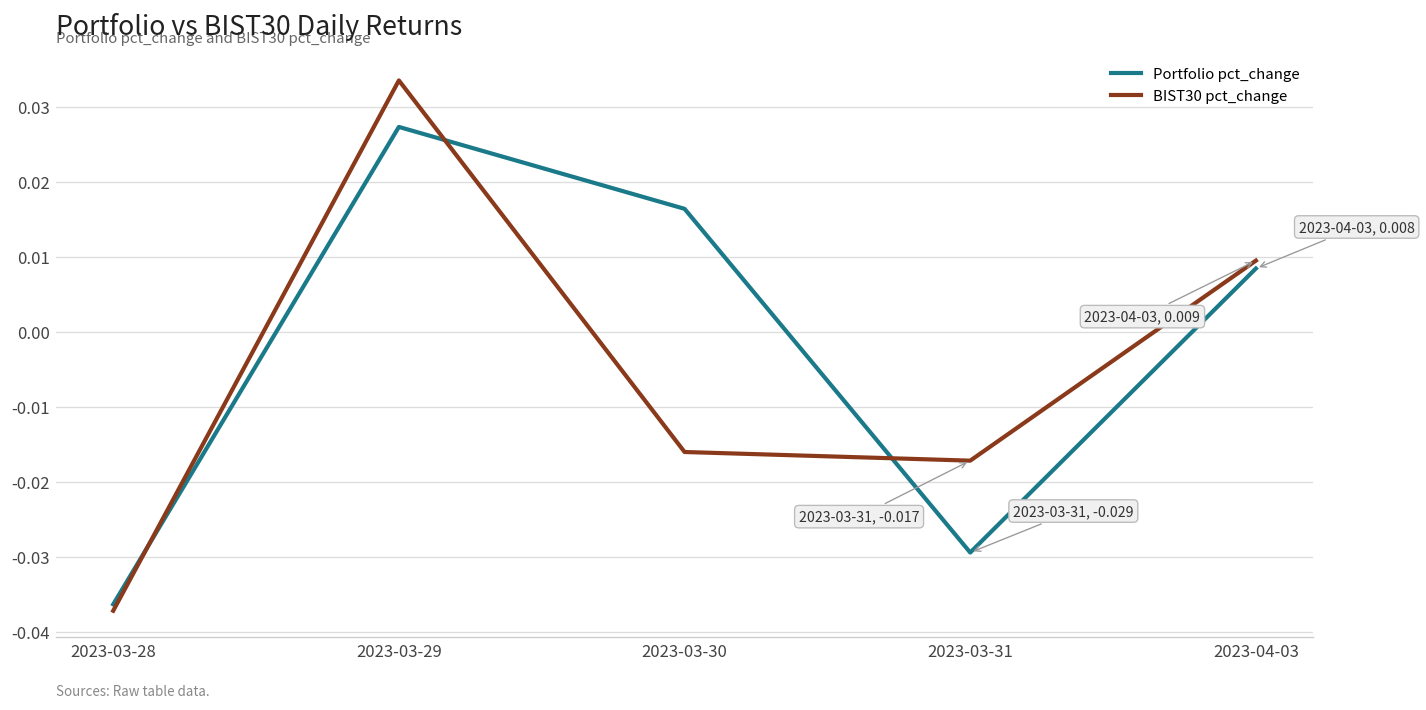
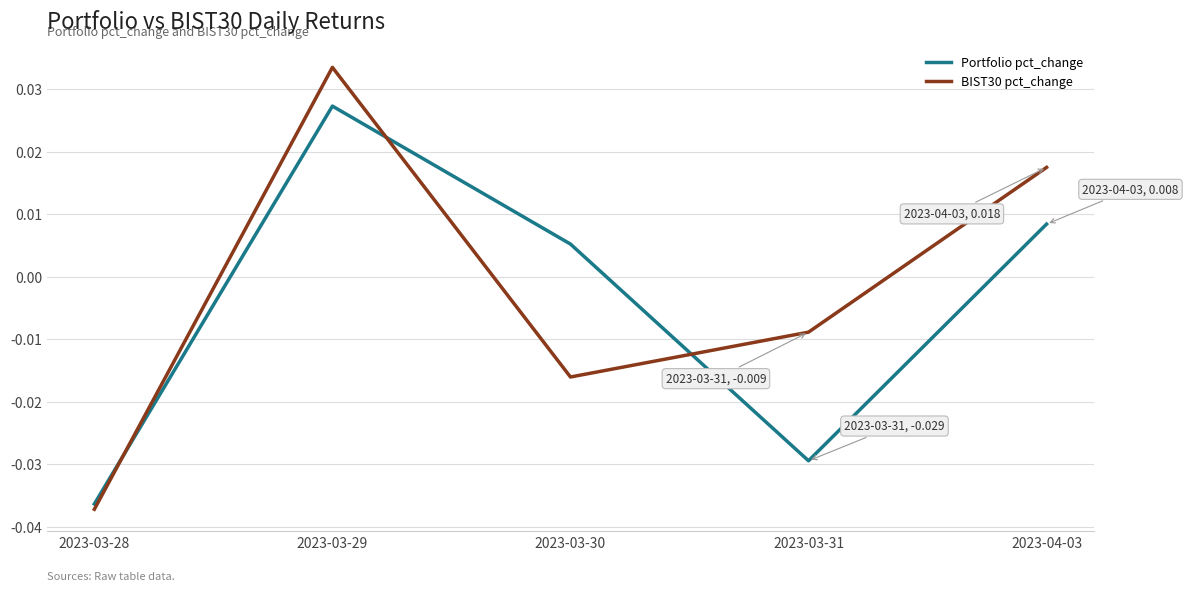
Portfolio pct_change, 2023-03-30: 0.016 -> 0.005
BIST30 pct_change, 2023-03-31: -0.017 -> -0.009
BIST30 pct_change, 2023-04-03: 0.009 -> 0.018
